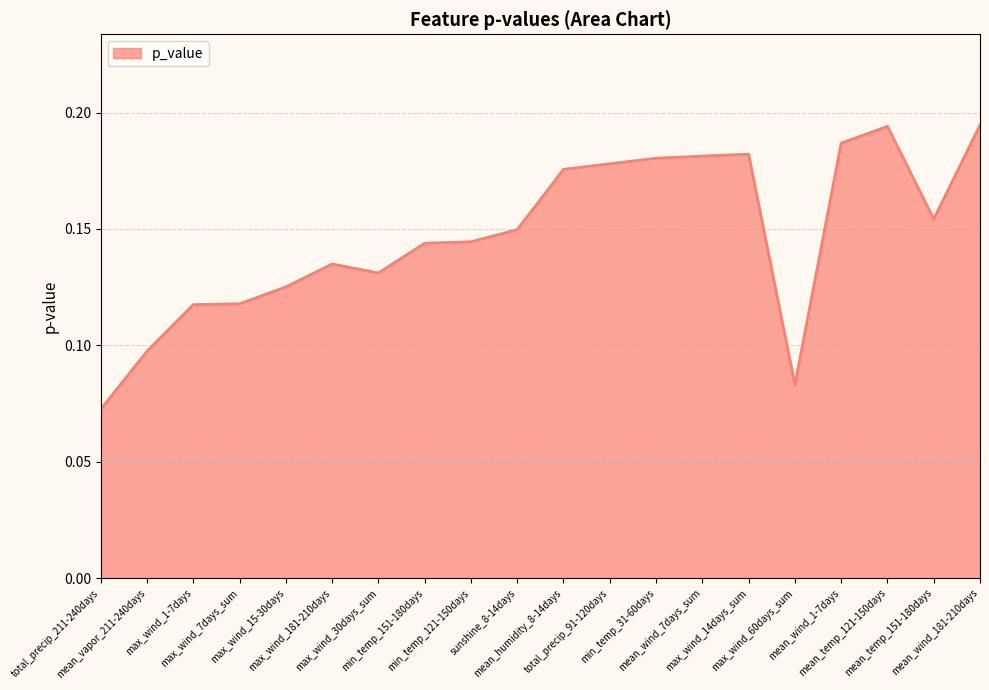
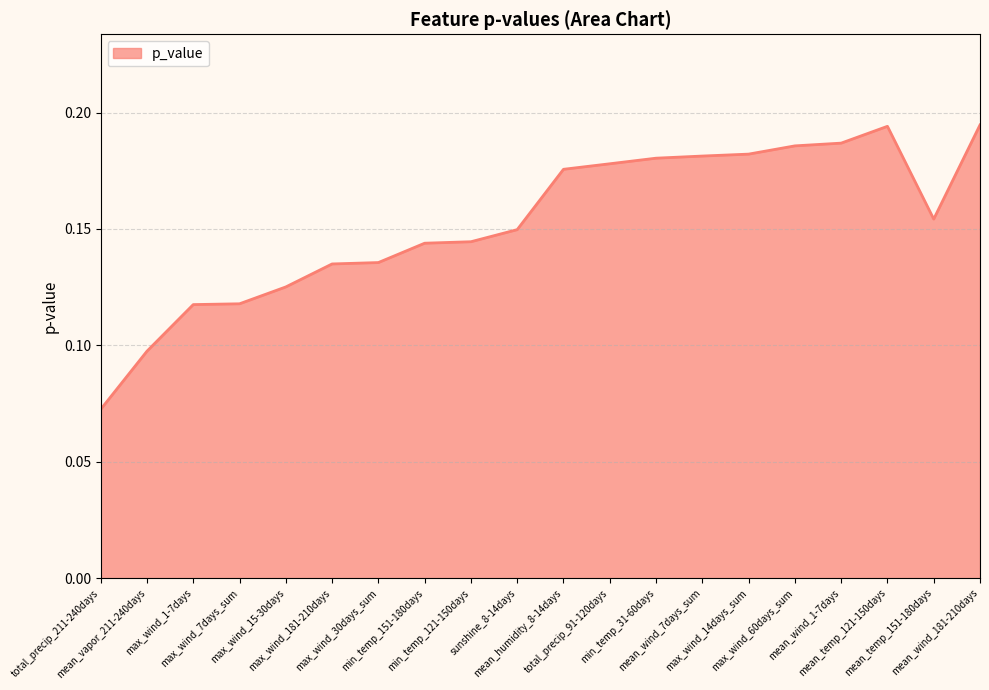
max_wind_30days_sum: 0.131 -> 0.136
max_wind_60days_sum: 0.083 -> 0.186
